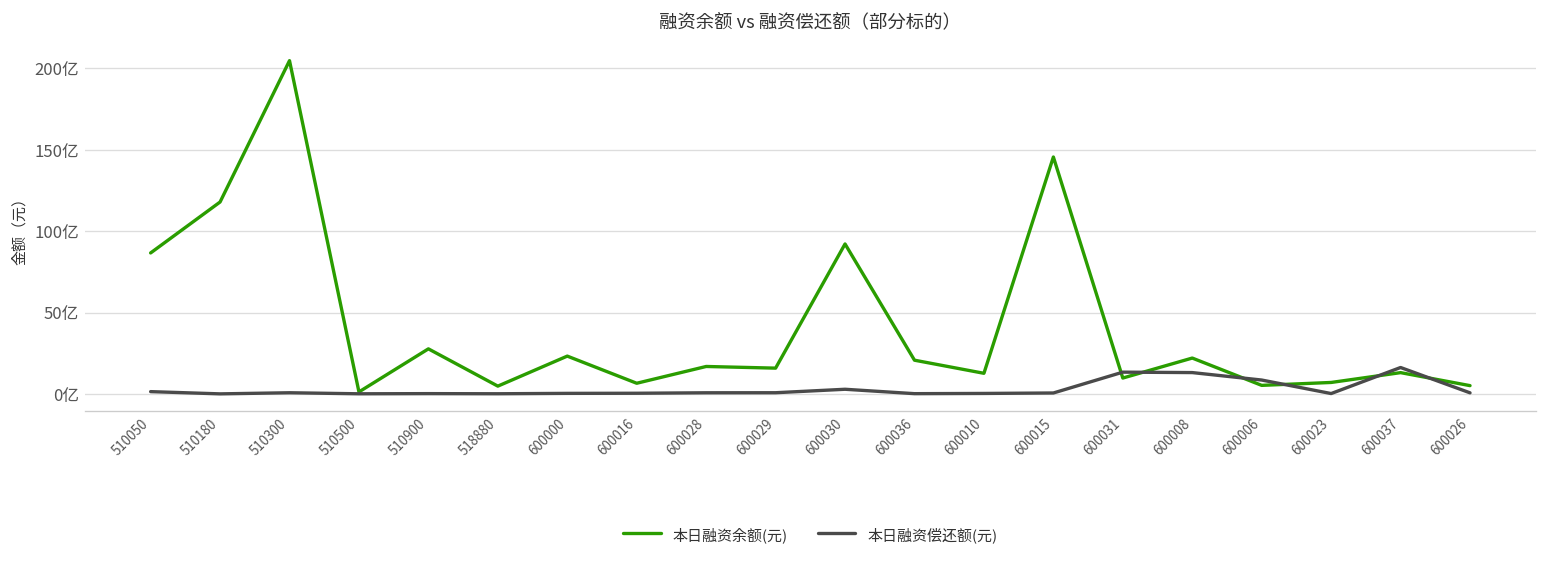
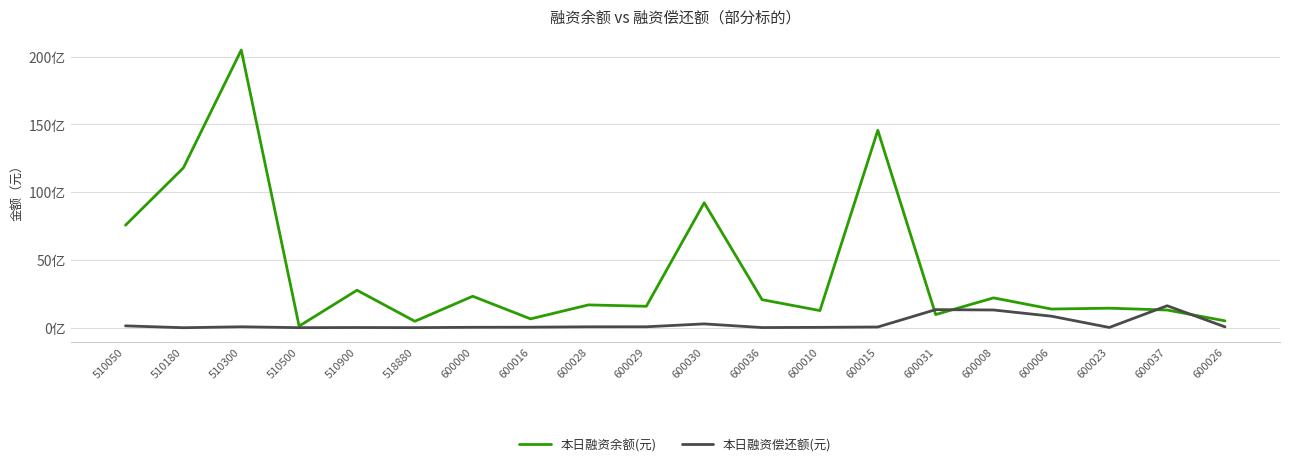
本日融资余额(元), 510050: 87亿 -> 76亿
本日融资余额(元), 600006: 5亿 -> 14亿
本日融资余额(元), 600023: 7亿 -> 14亿
